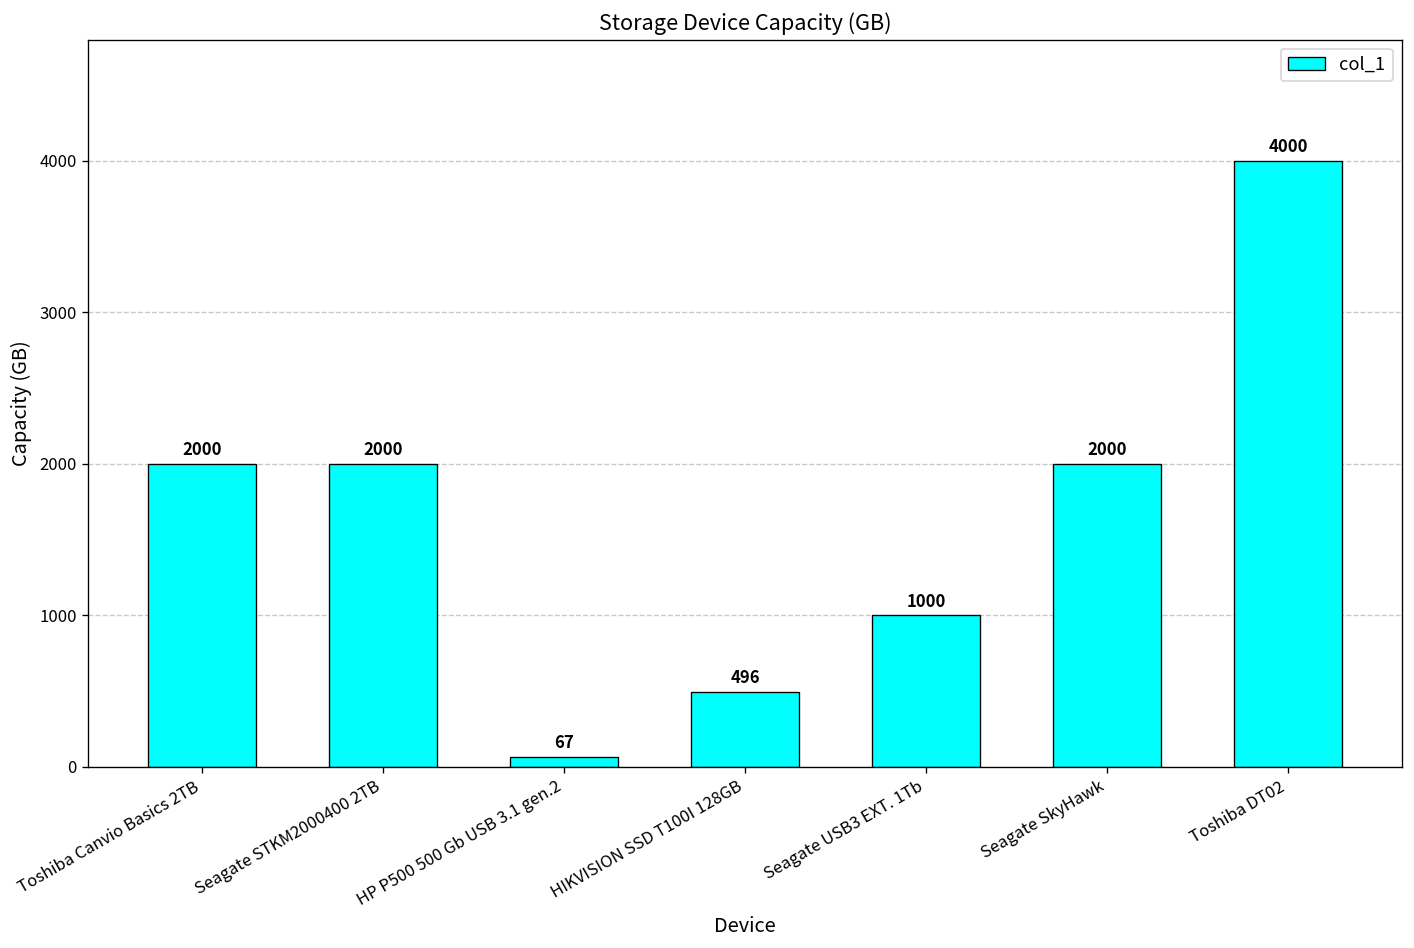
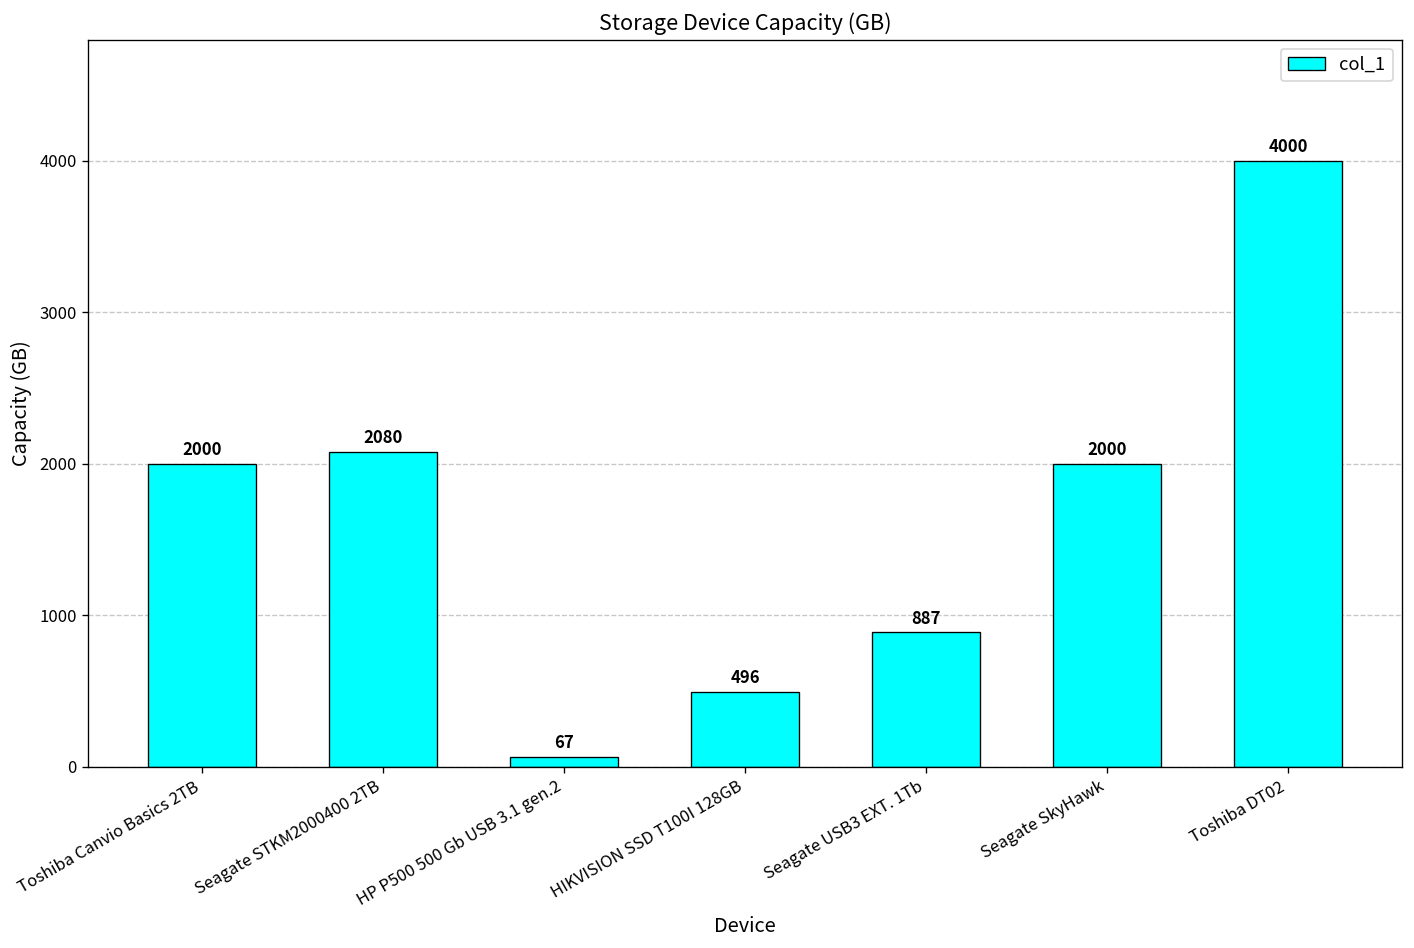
Seagate STKM2000400 2TB: 2000 -> 2080
Seagate USB3 EXT. 1Tb: 1000 -> 887
